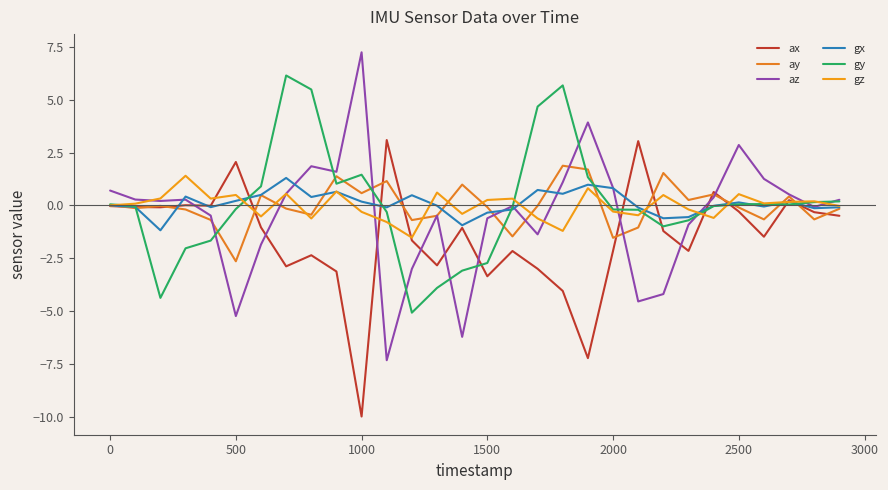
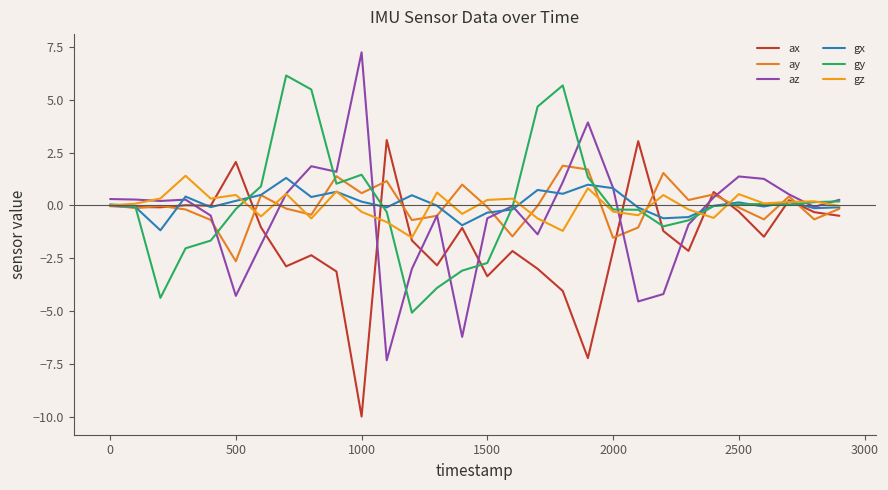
az, 0: 0.7 -> 0.3
az, 500: -5.2 -> -4.3
az, 2500: 2.9 -> 1.4
